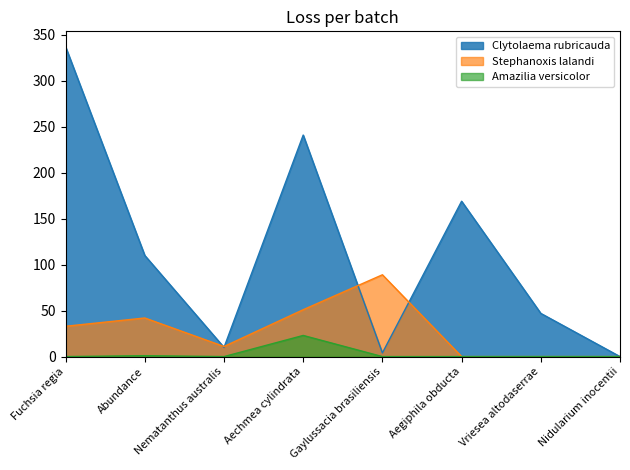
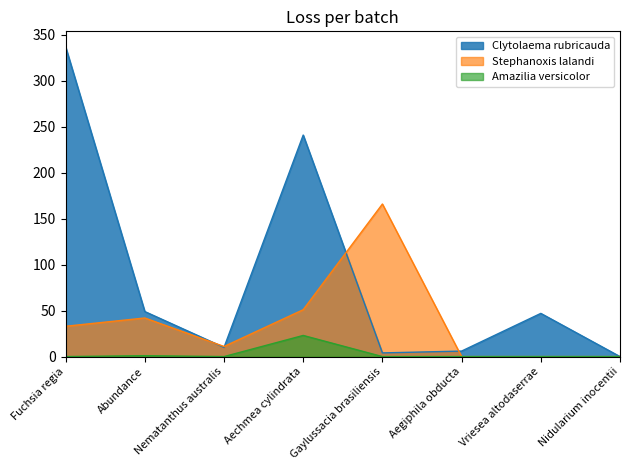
Clytolaema rubricauda, Abundance: 110 -> 50
Stephanoxis lalandi, Gaylussacia brasiliensis: 90 -> 170
Clytolaema rubricauda, Aegiphila obducta: 170 -> 10
